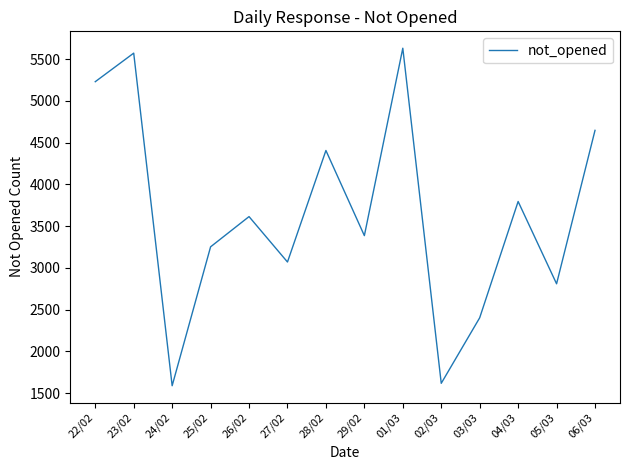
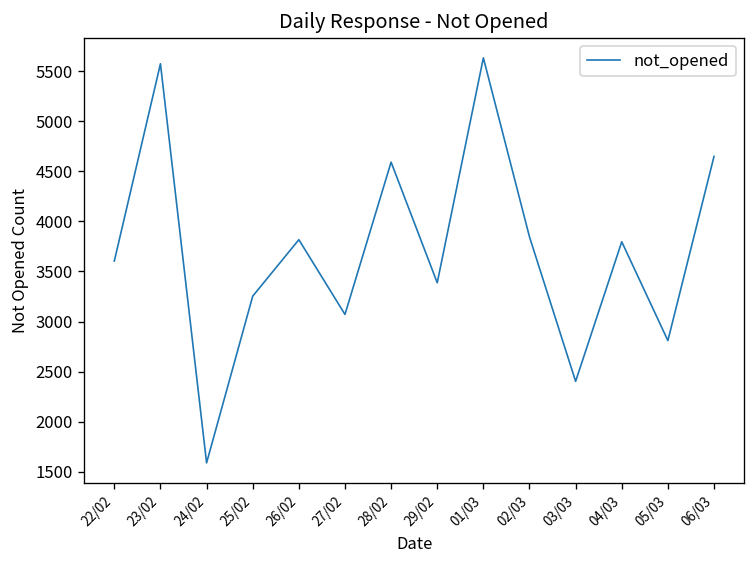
22/02: 5200 -> 3600
26/02: 3600 -> 3800
28/02: 4400 -> 4600
02/03: 1600 -> 3800
